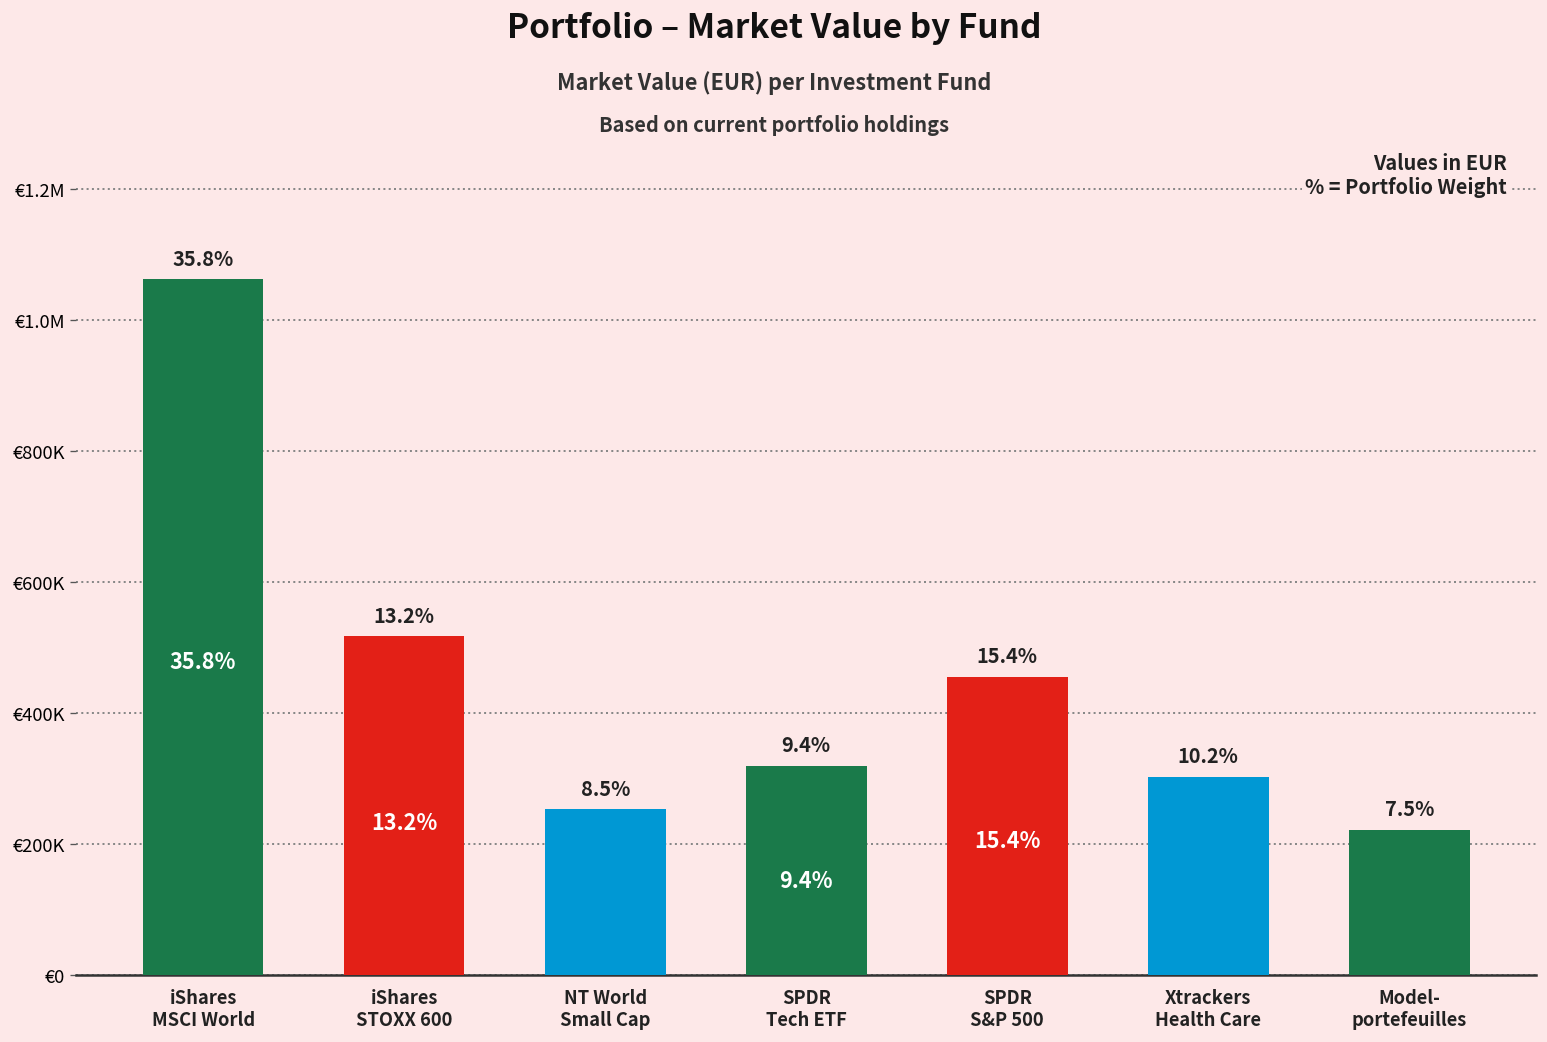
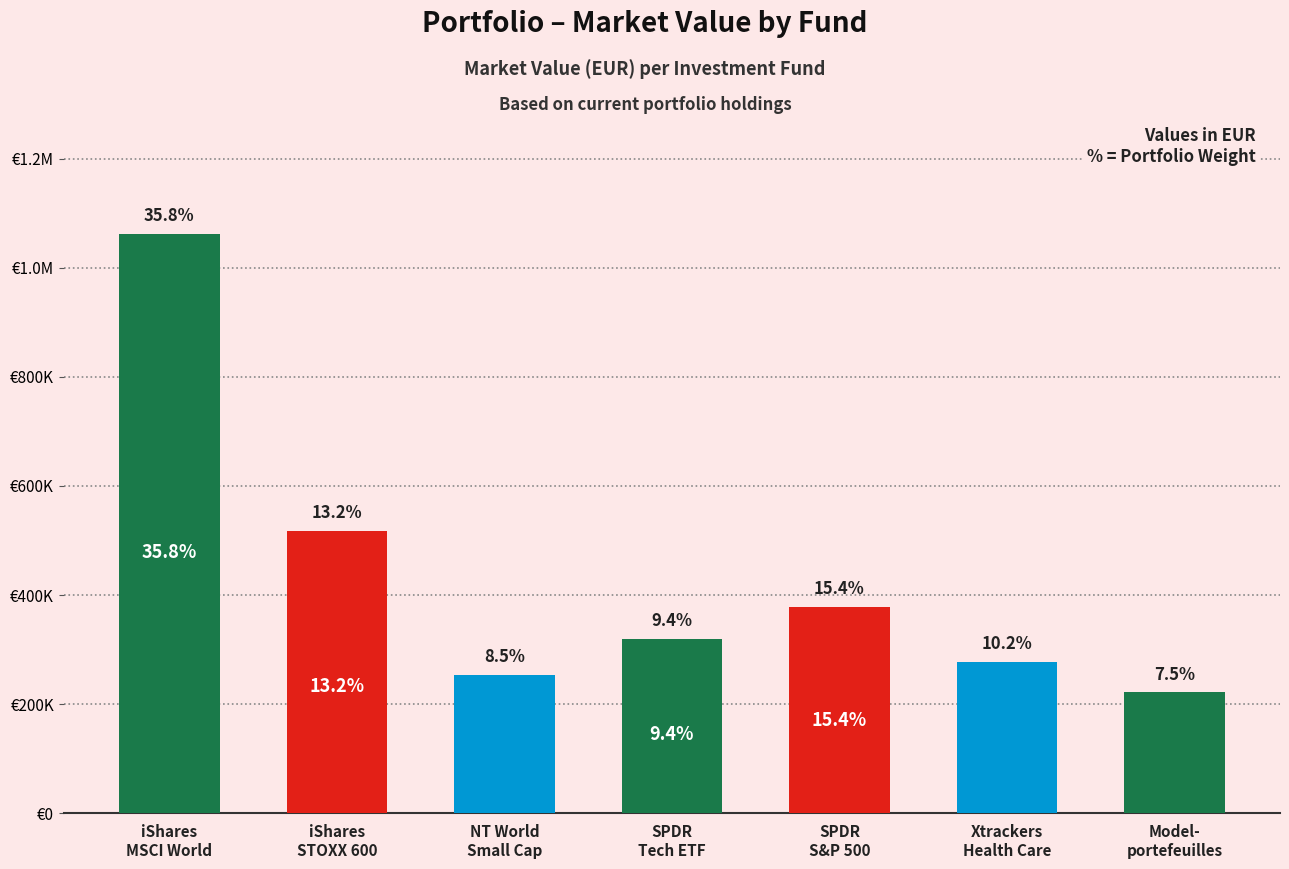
SPDR S&P 500: €460000 -> €380000
Xtrackers Health Care: €300000 -> €280000
